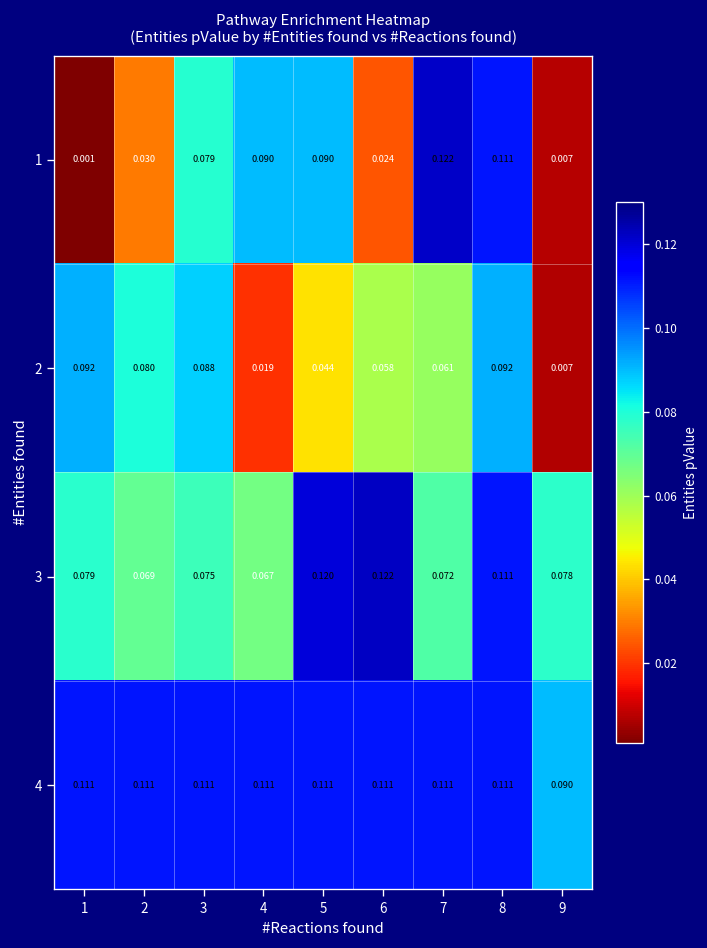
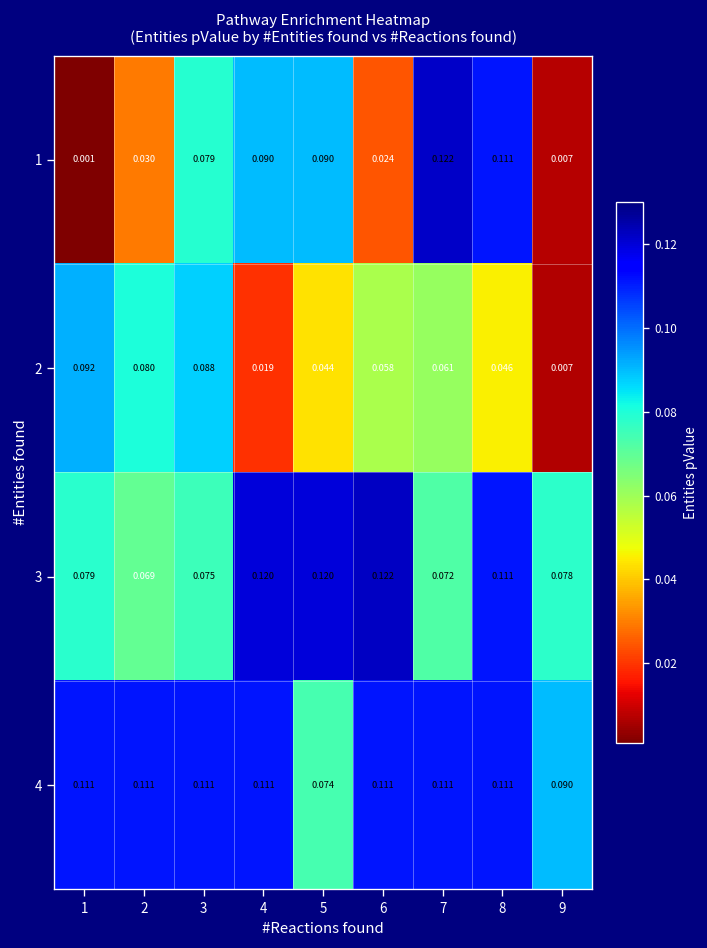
2, 8: 0.092 -> 0.046
3, 4: 0.067 -> 0.120
4, 5: 0.111 -> 0.074
